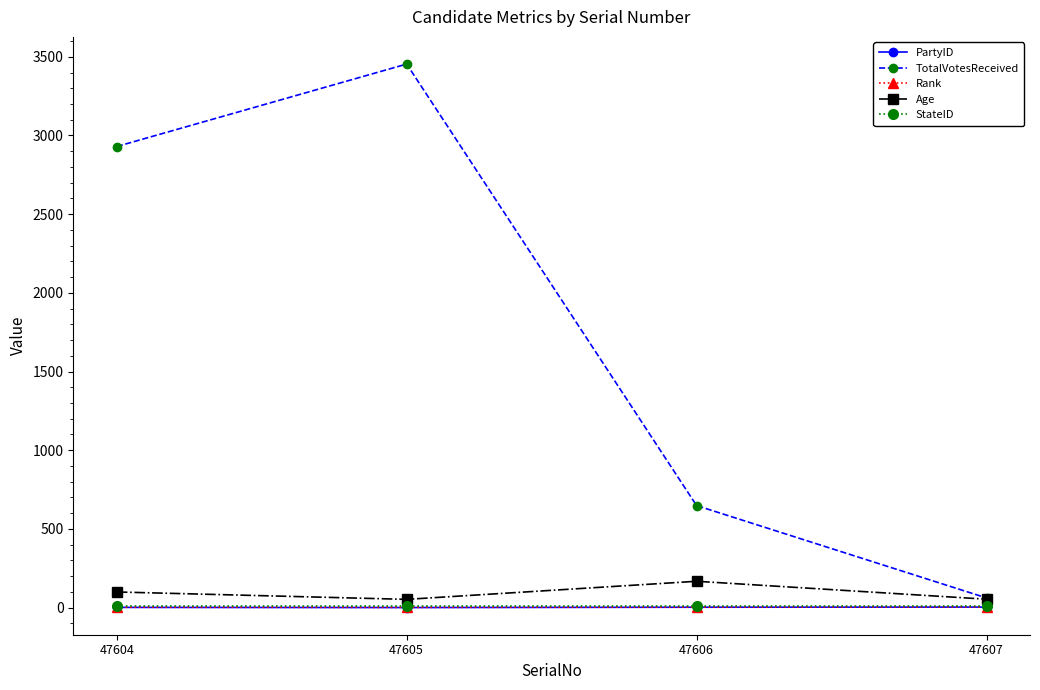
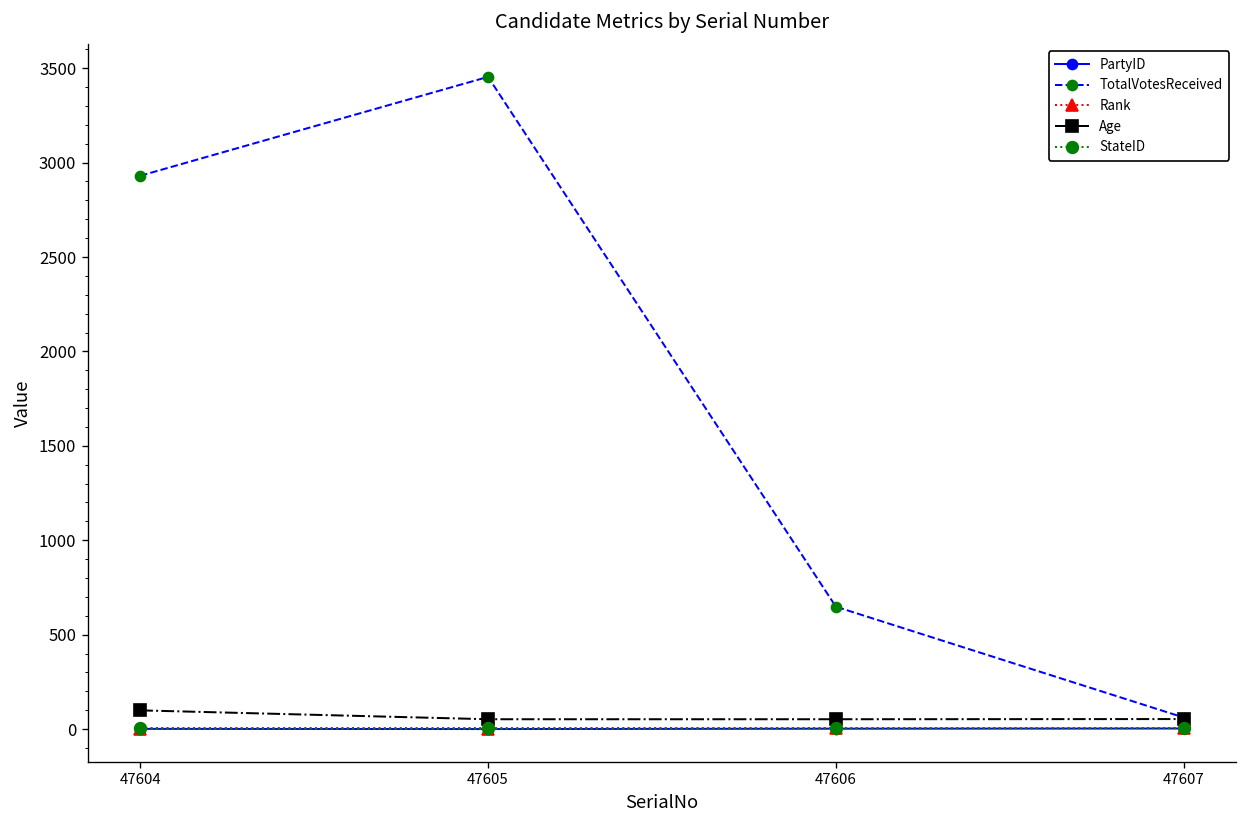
Age, 47606: 170 -> 50
